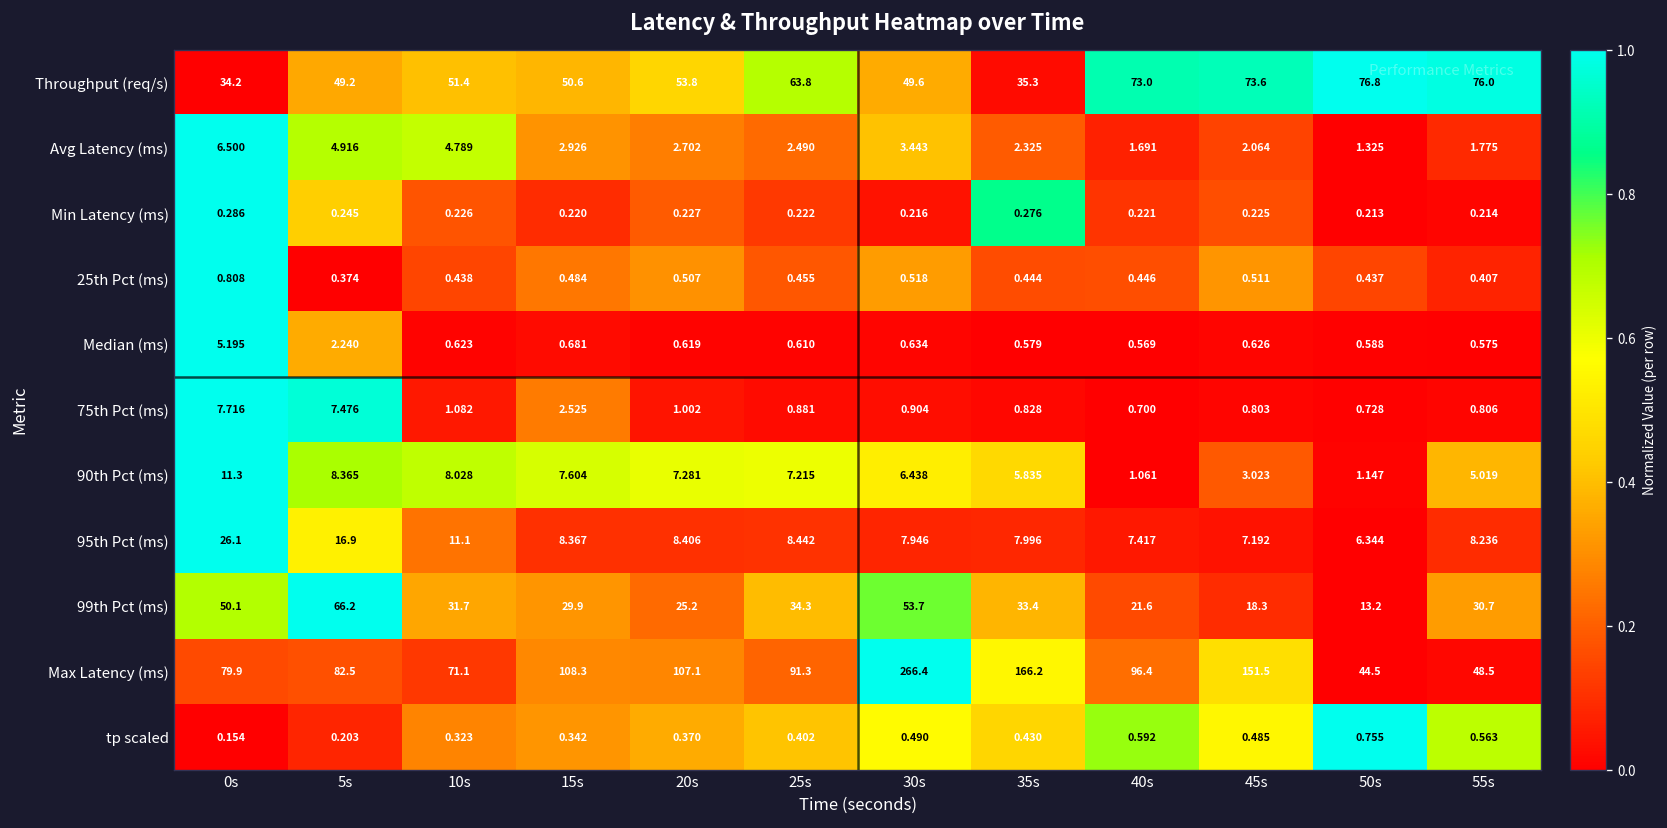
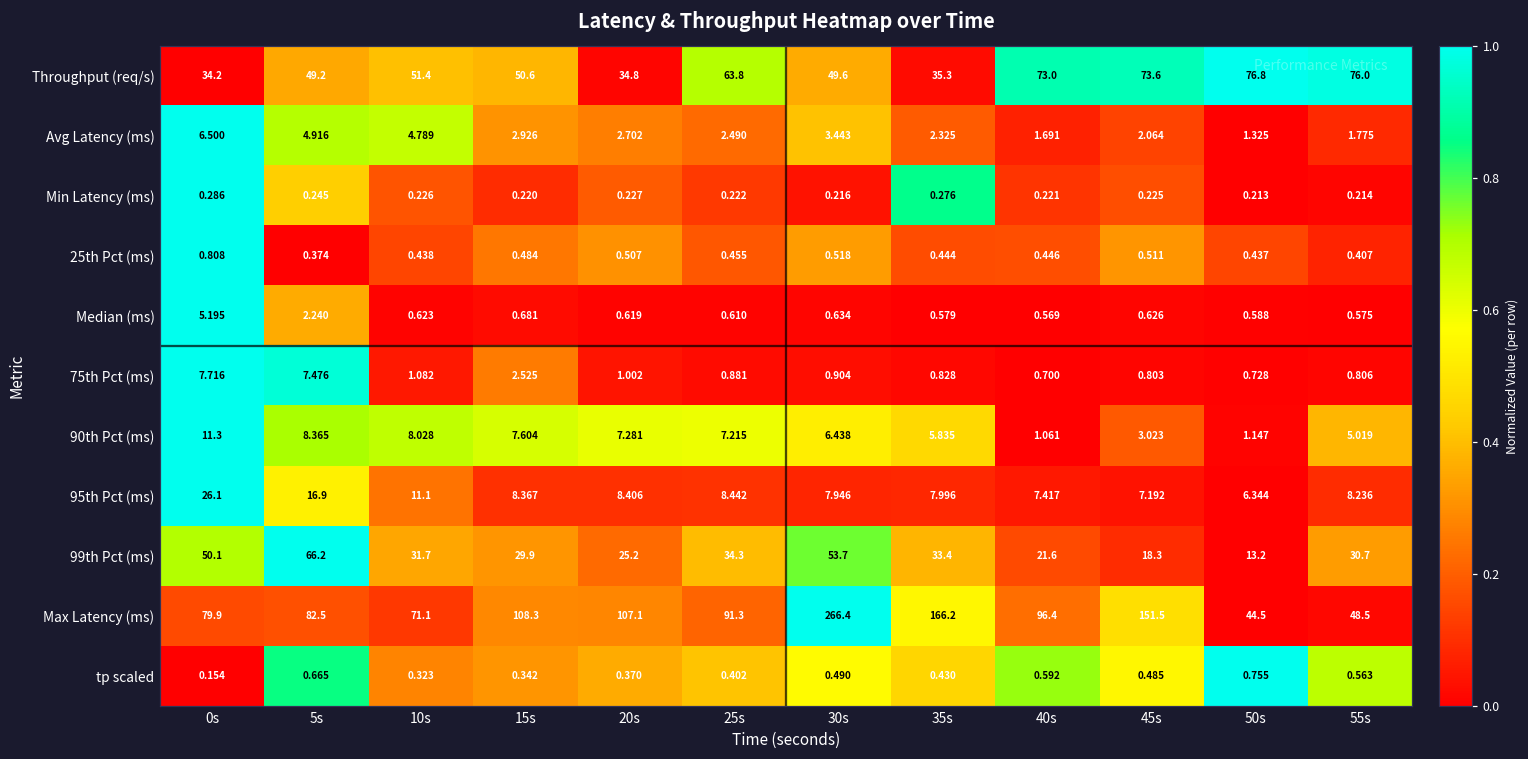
Throughput (req/s), 20s: 53.8 -> 34.8
tp scaled, 5s: 0.203 -> 0.665
